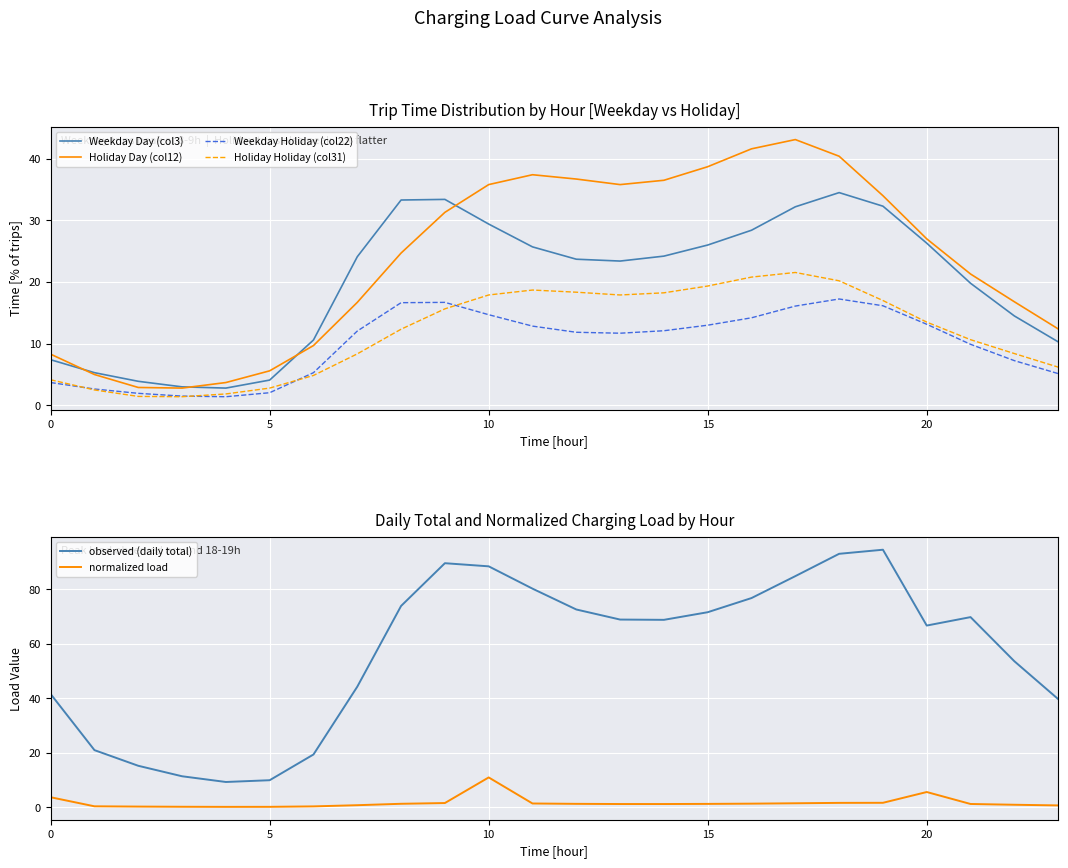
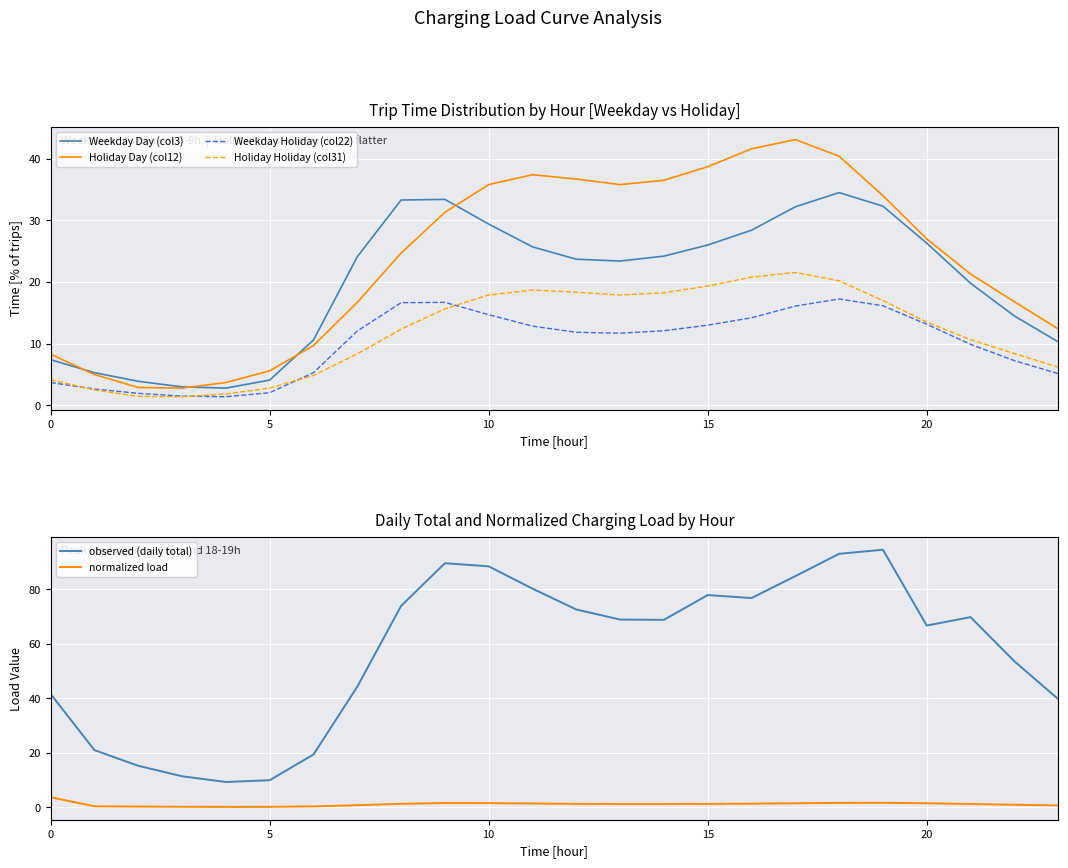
Daily Total and Normalized Charging Load by Hour, normalized load, 10: 11 -> 2
Daily Total and Normalized Charging Load by Hour, observed (daily total), 15: 72 -> 78
Daily Total and Normalized Charging Load by Hour, normalized load, 20: 6 -> 1
